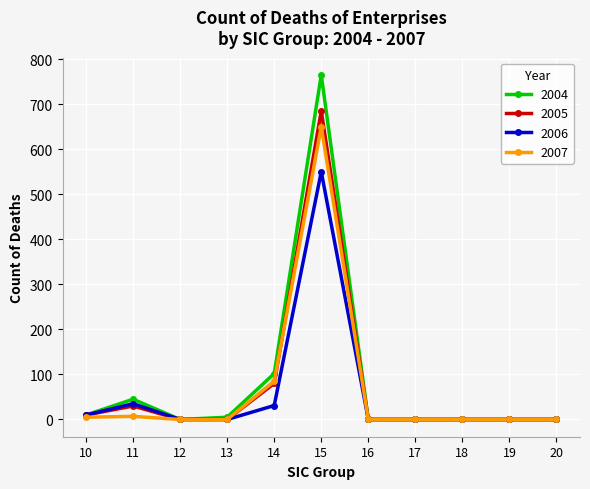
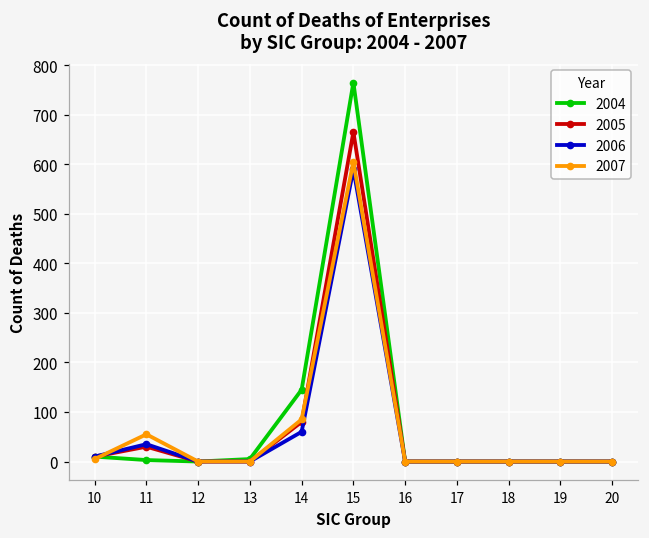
2004, 11: 50 -> 0
2007, 11: 10 -> 60
2004, 14: 100 -> 150
2006, 14: 30 -> 60
2005, 15: 690 -> 670
2006, 15: 550 -> 590
2007, 15: 650 -> 610
